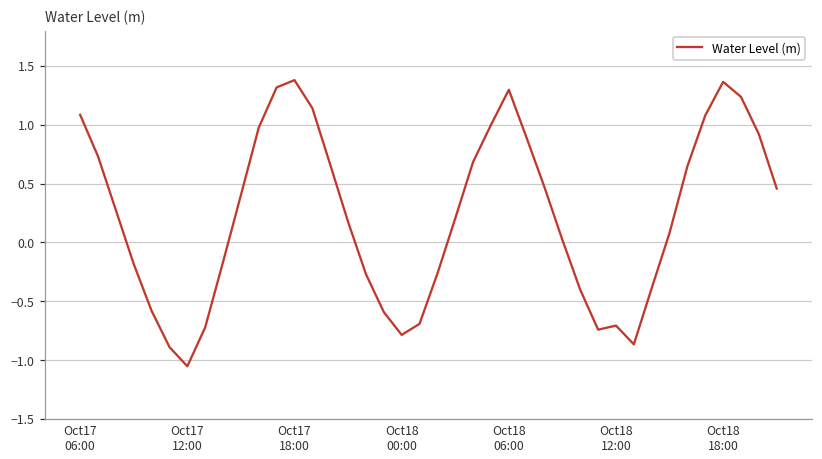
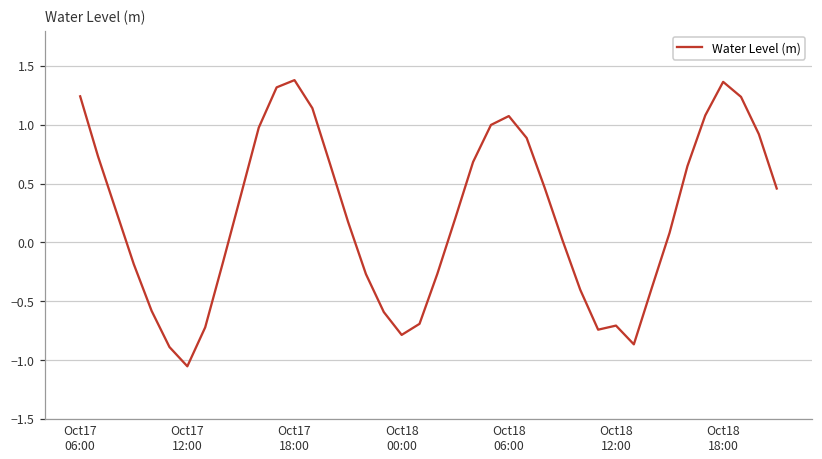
Oct17 06:00: 1.08 -> 1.24
Oct18 06:00: 1.30 -> 1.07
